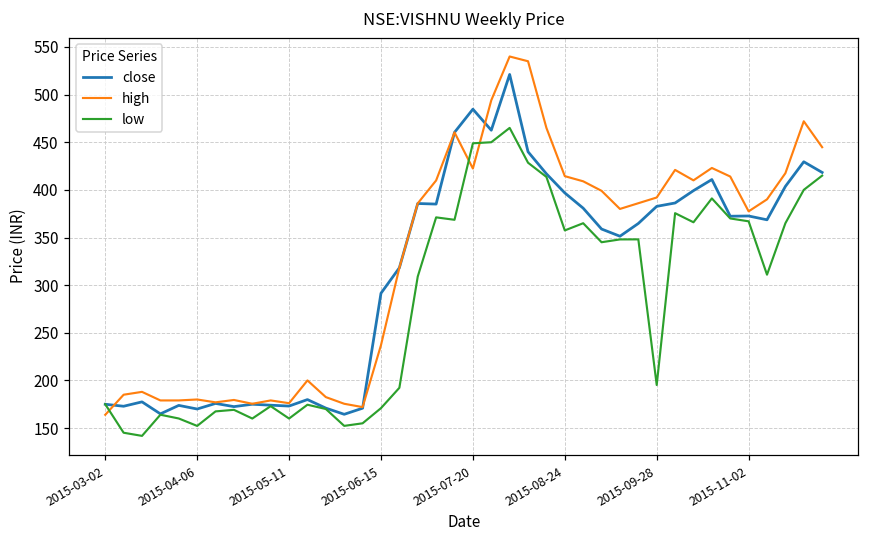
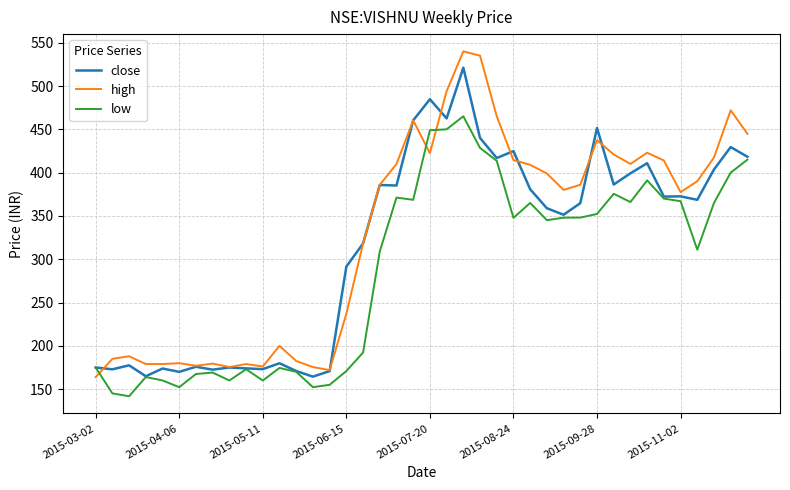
close, 2015-08-24: 400 -> 420
low, 2015-08-24: 360 -> 350
close, 2015-09-28: 380 -> 450
high, 2015-09-28: 390 -> 440
low, 2015-09-28: 200 -> 350
